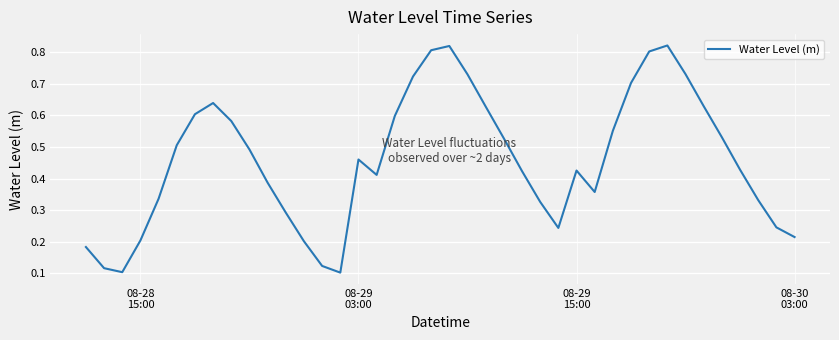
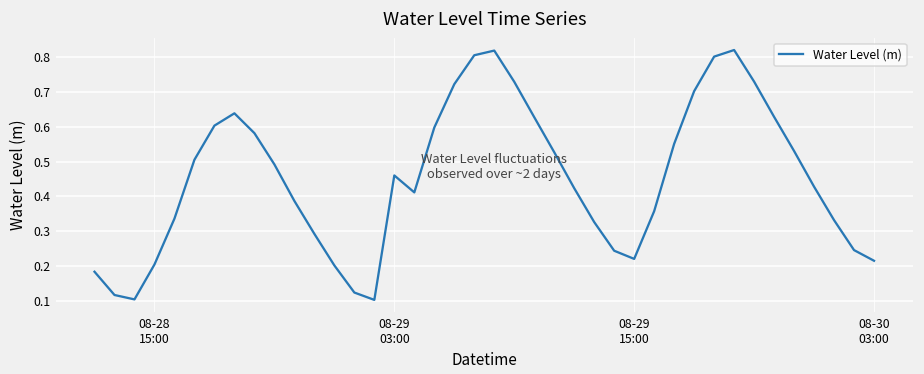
08-29 15:00: 0.43 -> 0.22
